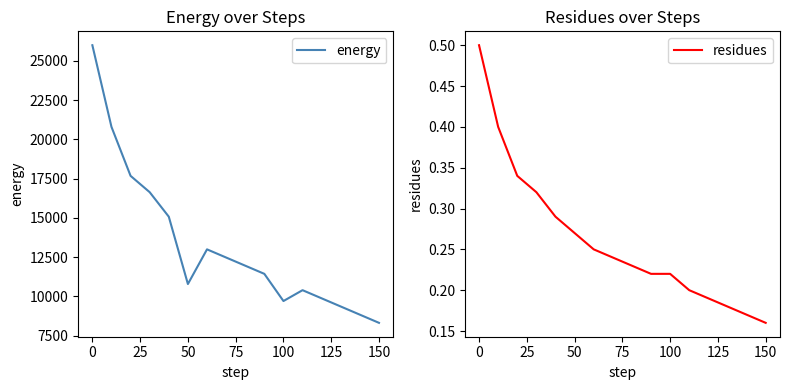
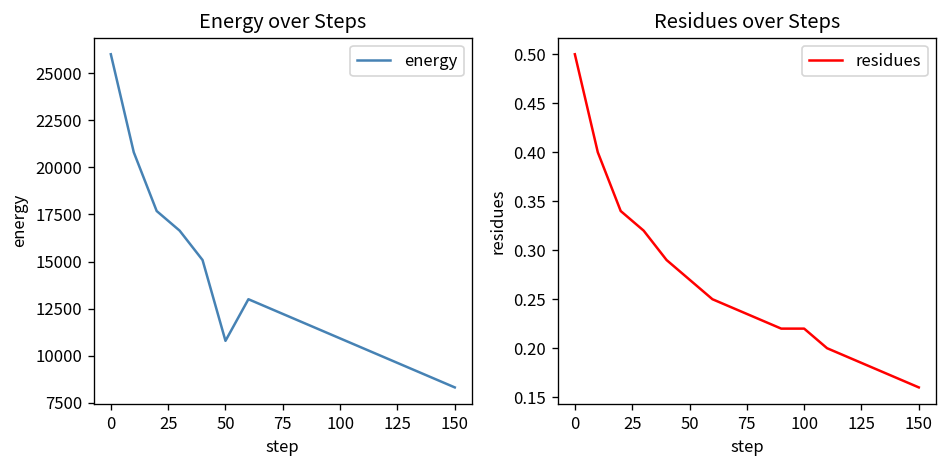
Energy over Steps, 100: 9700 -> 10900
